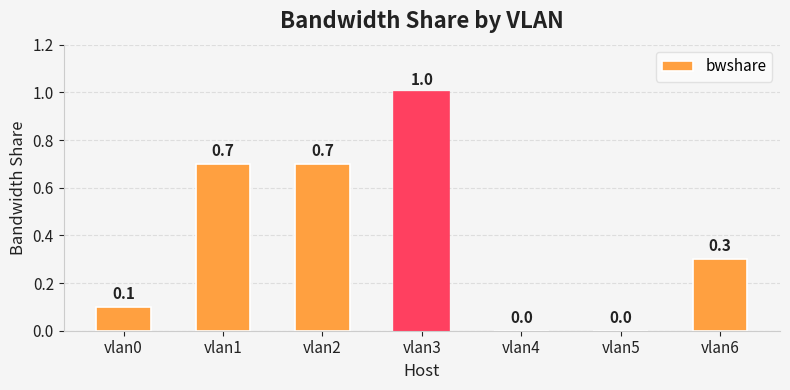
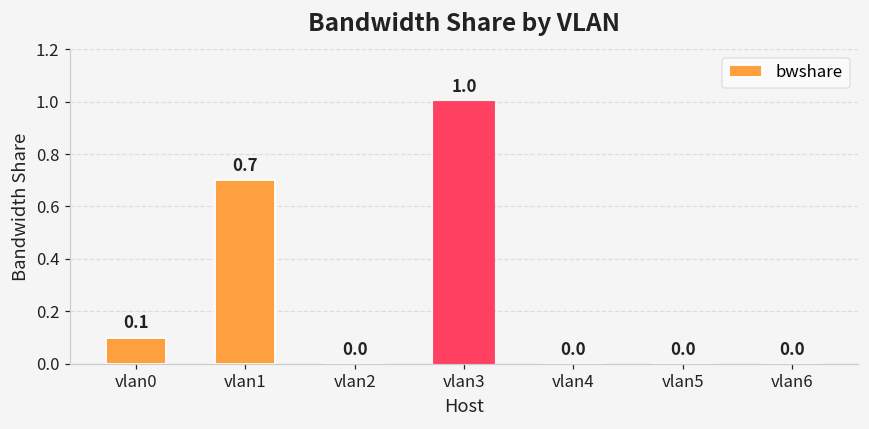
vlan2: 0.7 -> 0.0
vlan6: 0.3 -> 0.0
